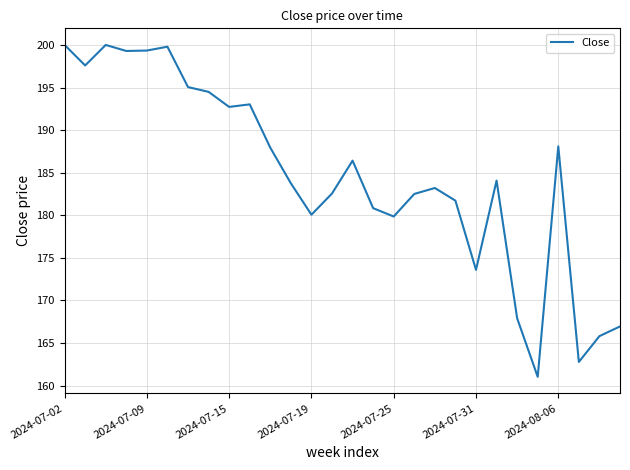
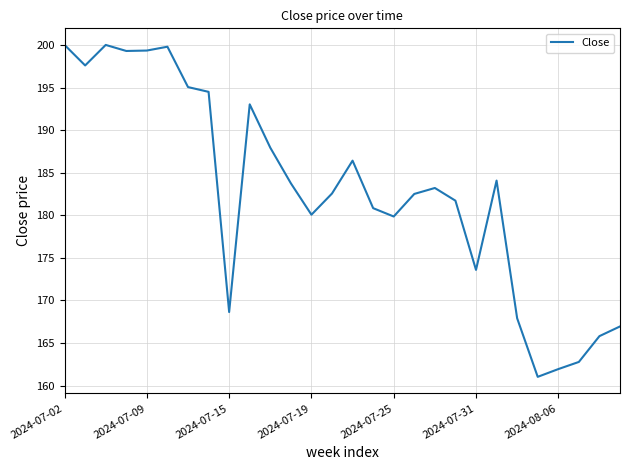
2024-07-15: 193 -> 169
2024-08-06: 188 -> 162
